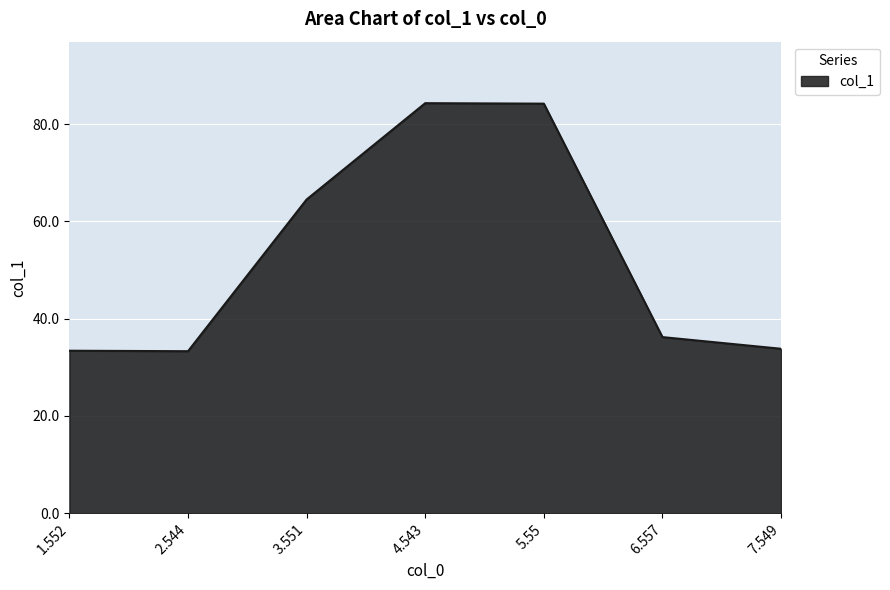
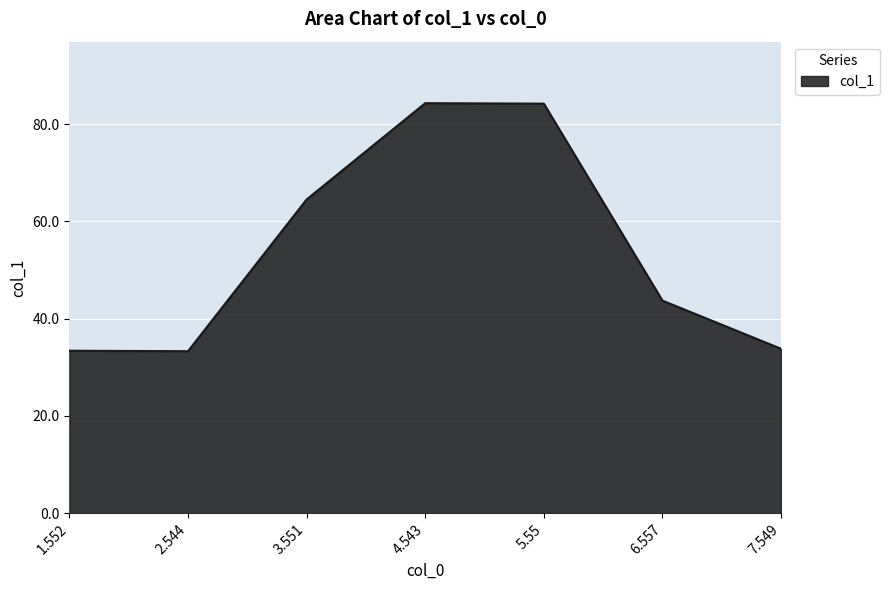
6.557: 36 -> 44
